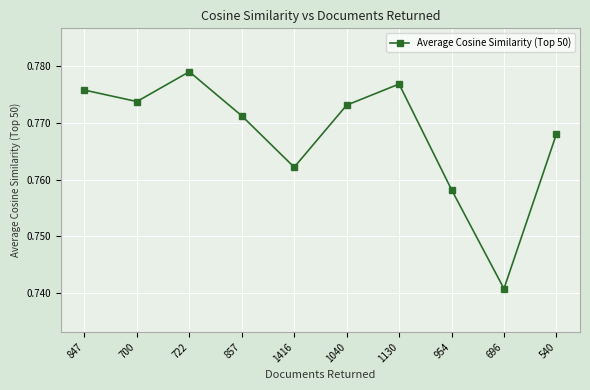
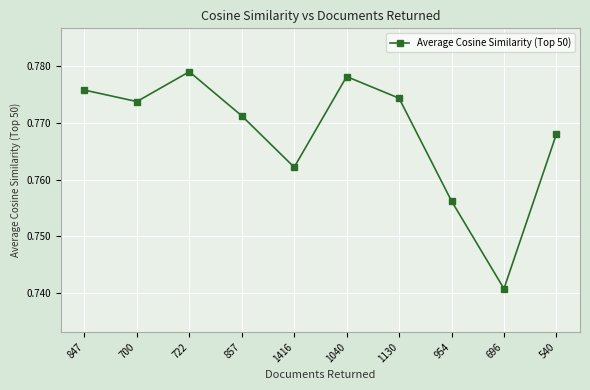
1040: 0.773 -> 0.778
1130: 0.777 -> 0.774
954: 0.758 -> 0.756
